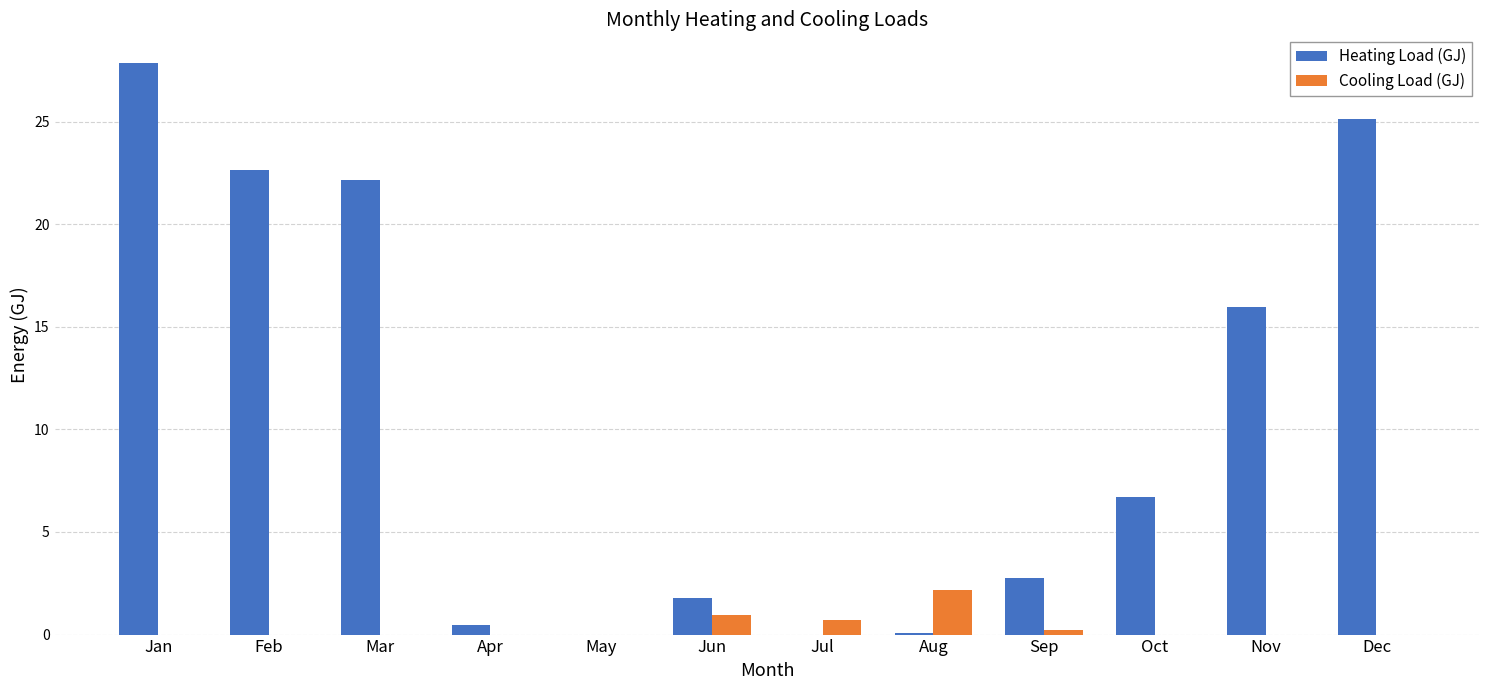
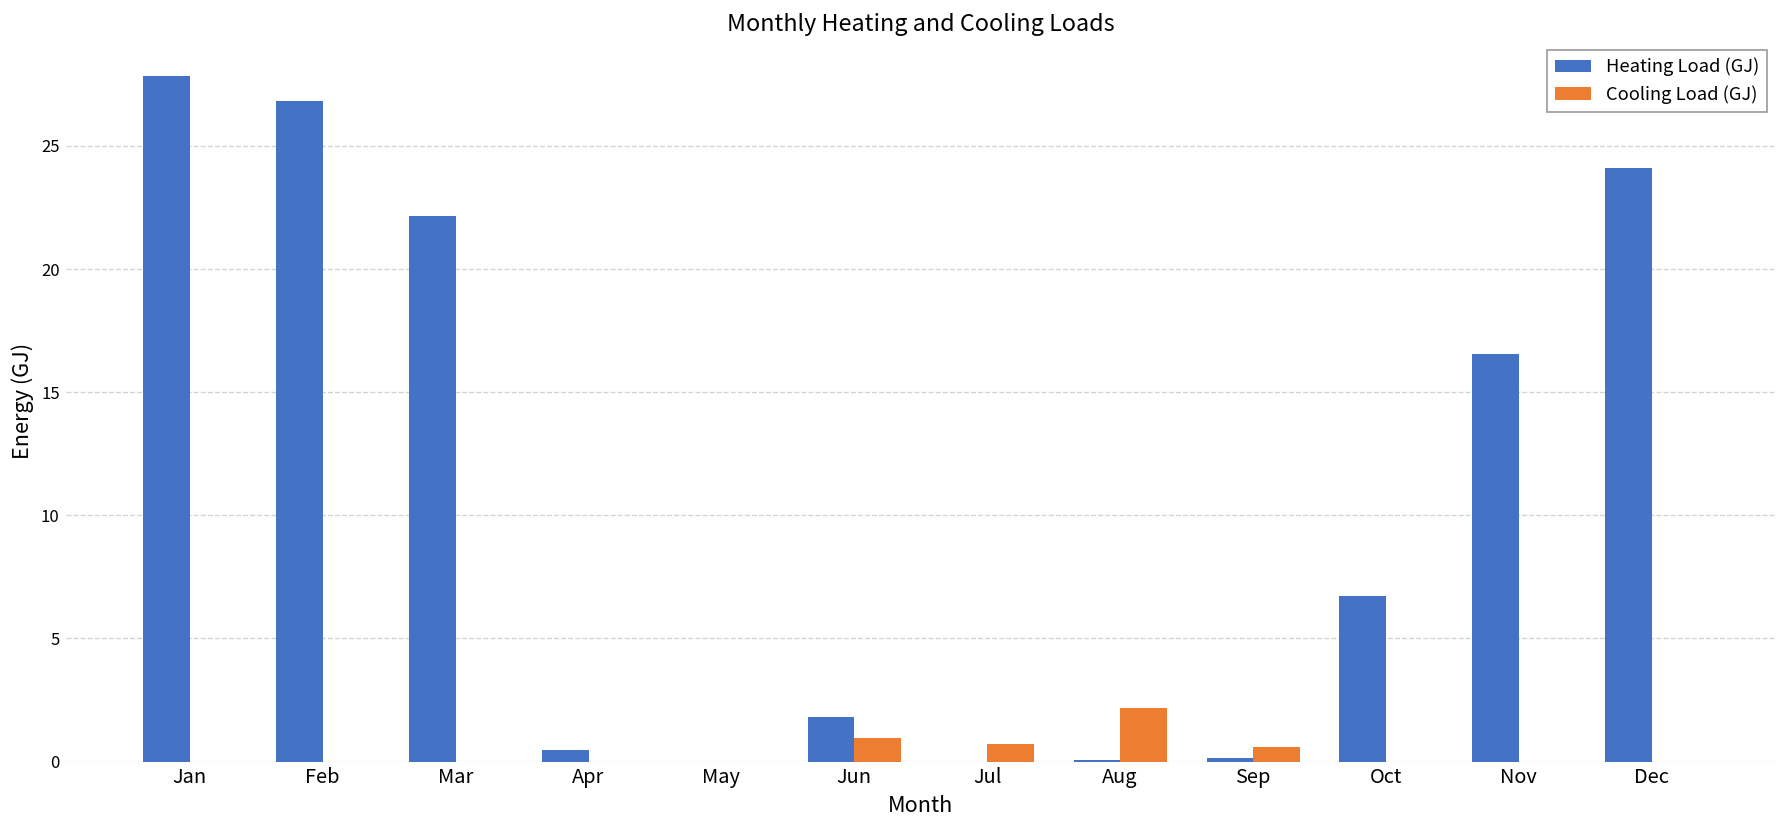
Heating Load (GJ), Feb: 22.6 -> 26.8
Heating Load (GJ), Sep: 2.8 -> 0.1
Cooling Load (GJ), Sep: 0.2 -> 0.6
Heating Load (GJ), Nov: 16.0 -> 16.6
Heating Load (GJ), Dec: 25.1 -> 24.1
